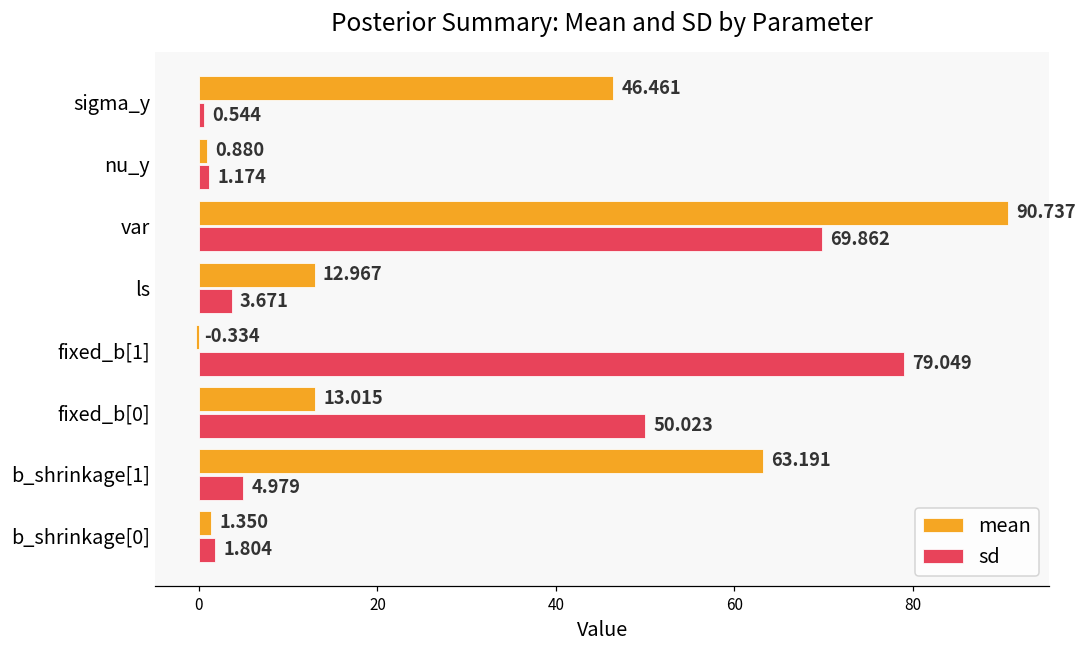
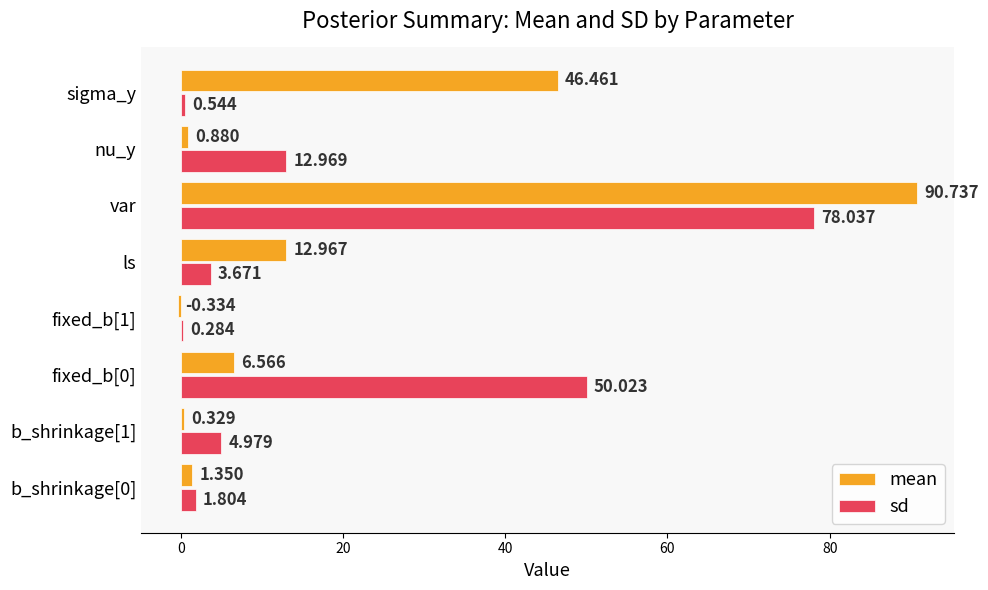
sd, nu_y: 1.174 -> 12.969
sd, var: 69.862 -> 78.037
sd, fixed_b[1]: 79.049 -> 0.284
mean, fixed_b[0]: 13.015 -> 6.566
mean, b_shrinkage[1]: 63.191 -> 0.329
